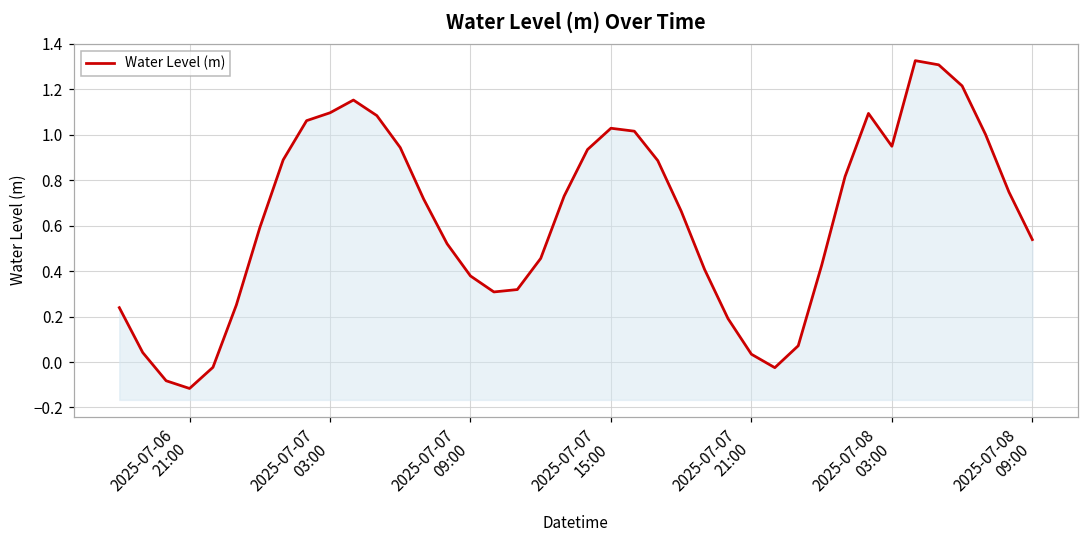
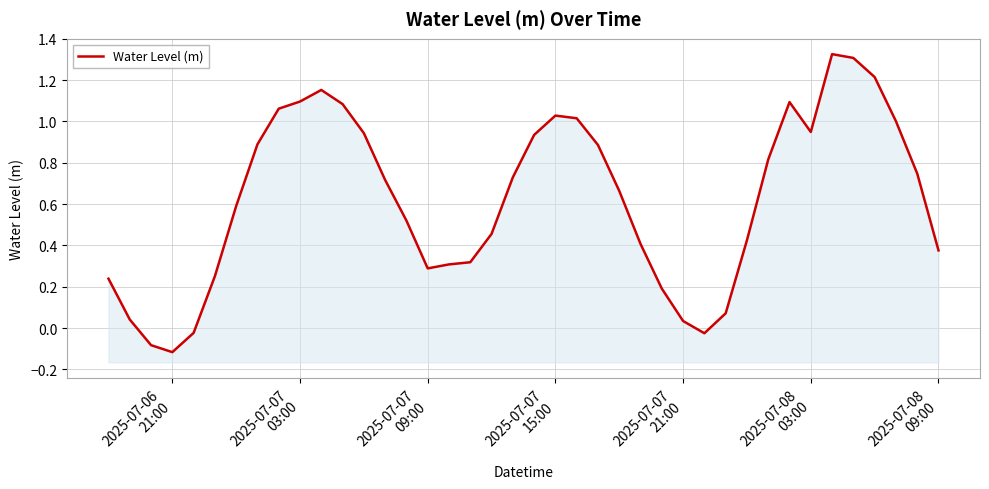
2025-07-07 09:00: 0.38 -> 0.29
2025-07-08 09:00: 0.54 -> 0.38
